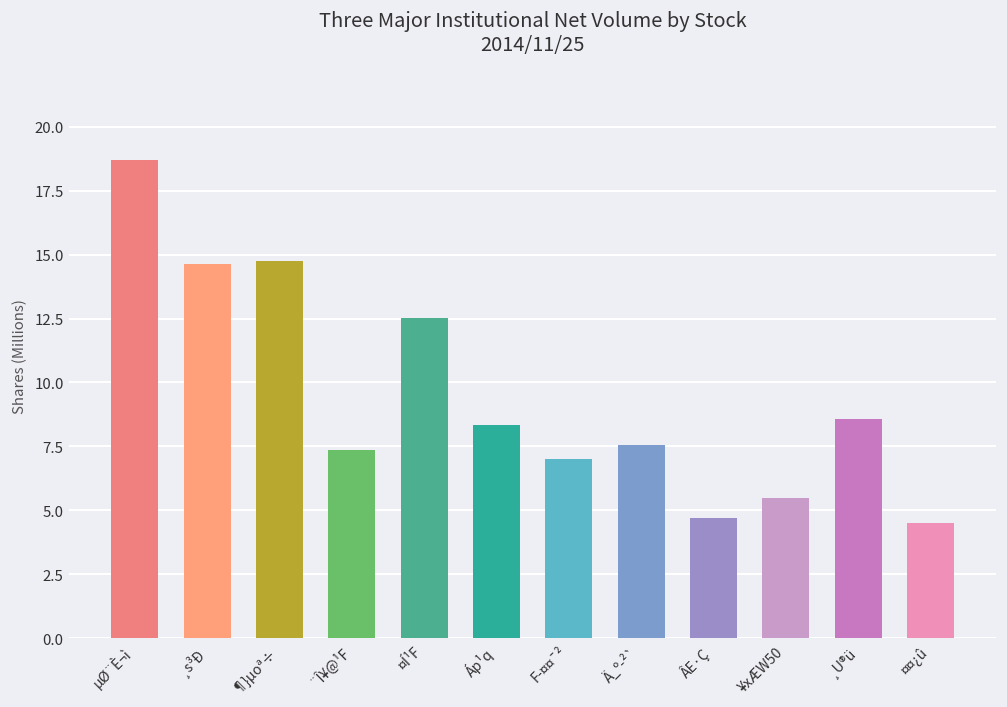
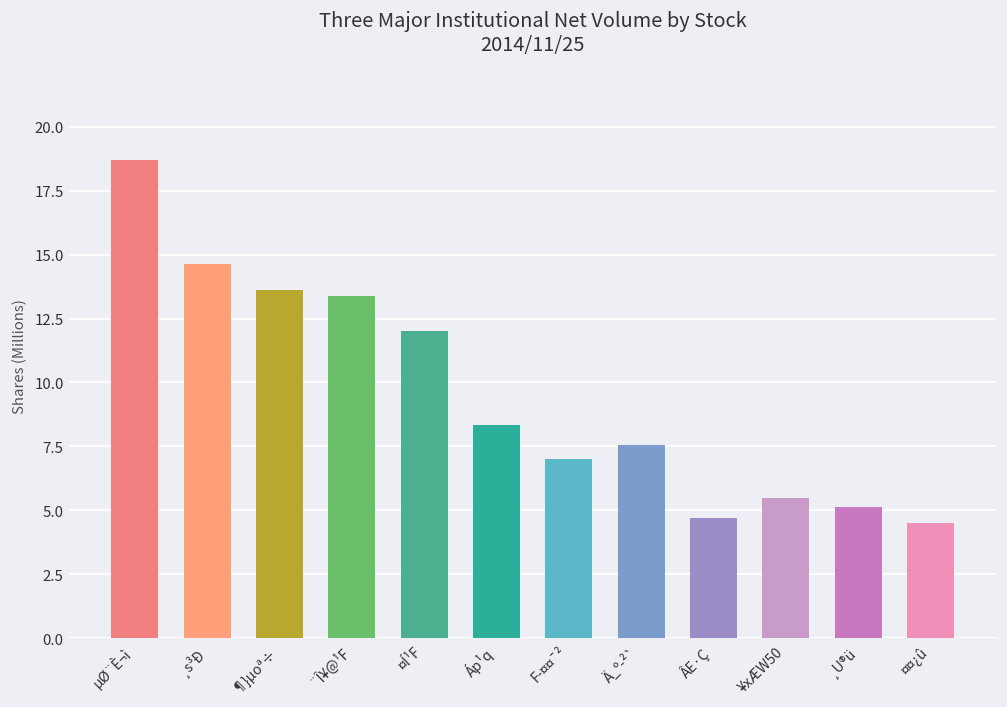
¶}µoª÷: 14.8 -> 13.6
¨Î¥@¹F: 7.4 -> 13.4
¤Í¹F: 12.5 -> 12.0
¸U®ü: 8.6 -> 5.1
